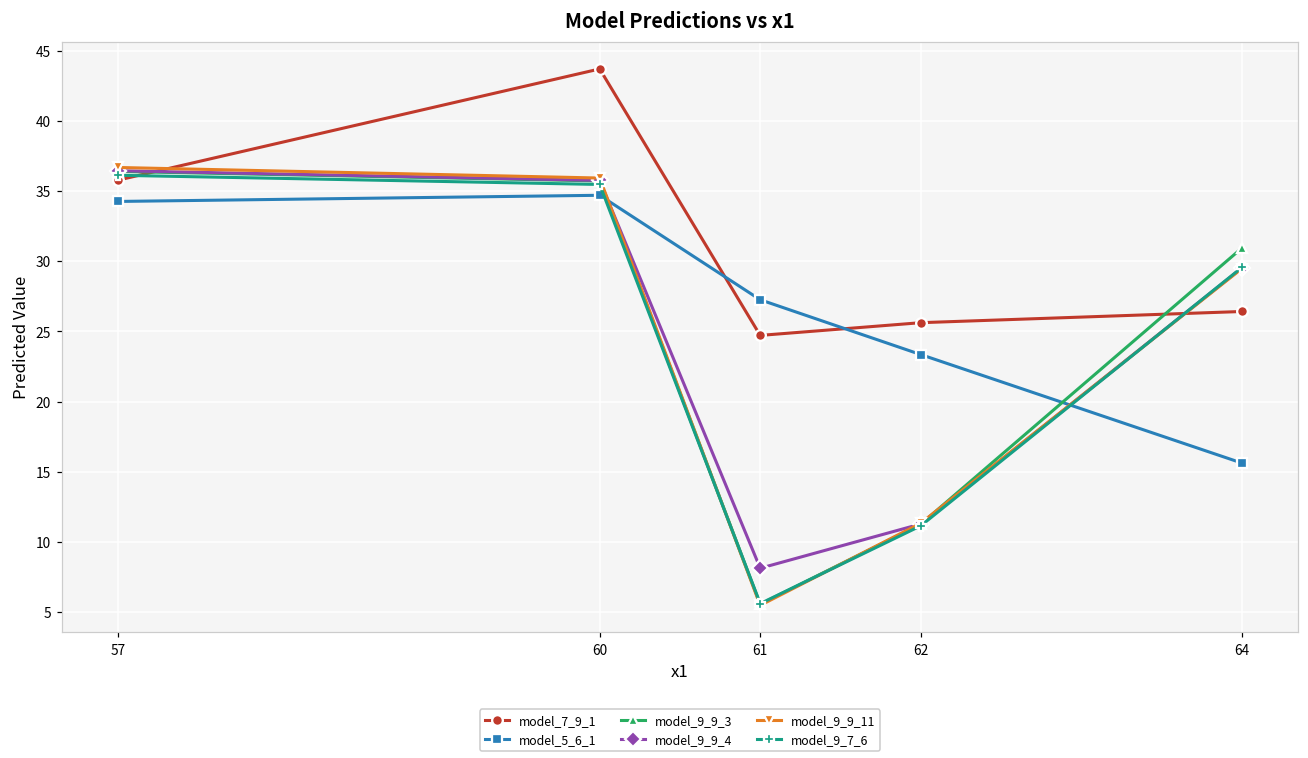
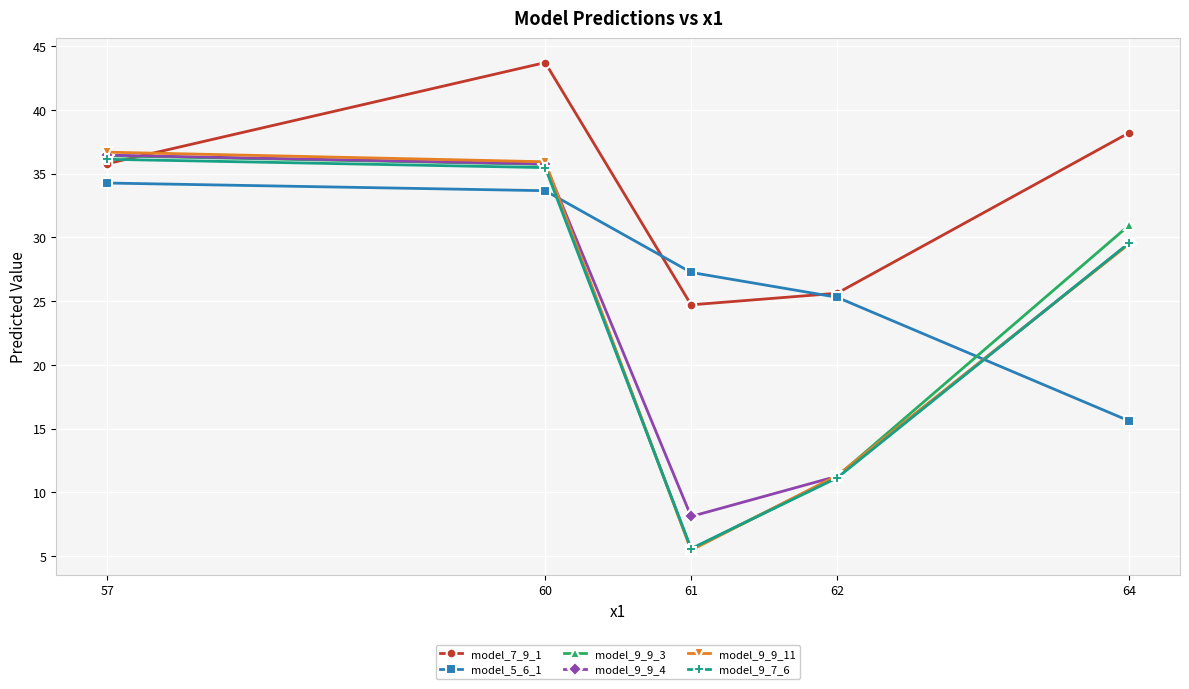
model_5_6_1, 60: 34.7 -> 33.7
model_5_6_1, 62: 23.4 -> 25.3
model_7_9_1, 64: 26.4 -> 38.2
